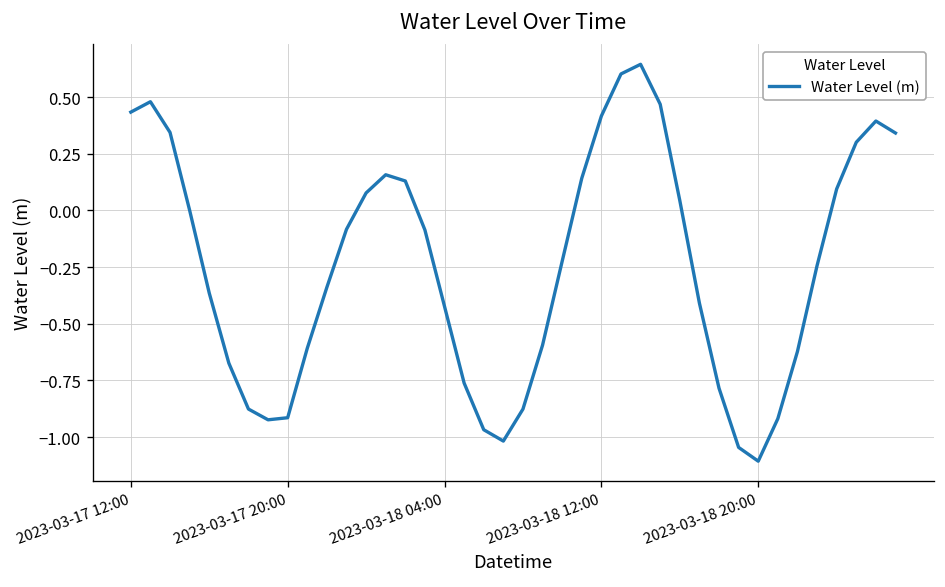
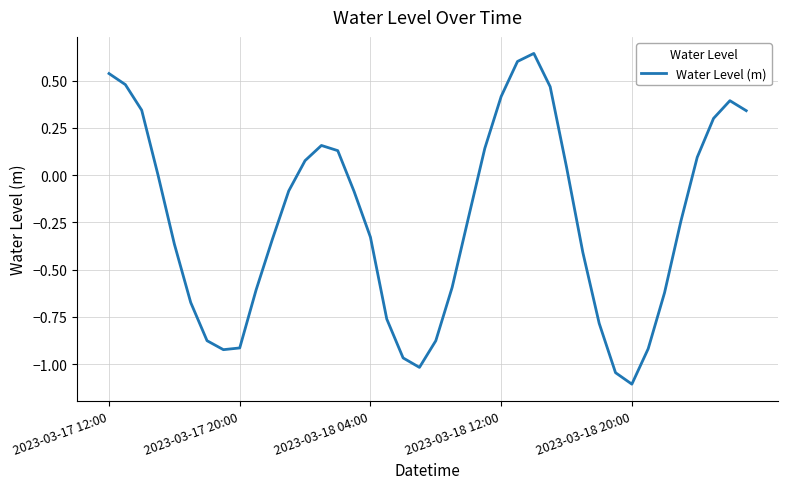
2023-03-17 12:00: 0.43 -> 0.54
2023-03-18 04:00: -0.42 -> -0.33
